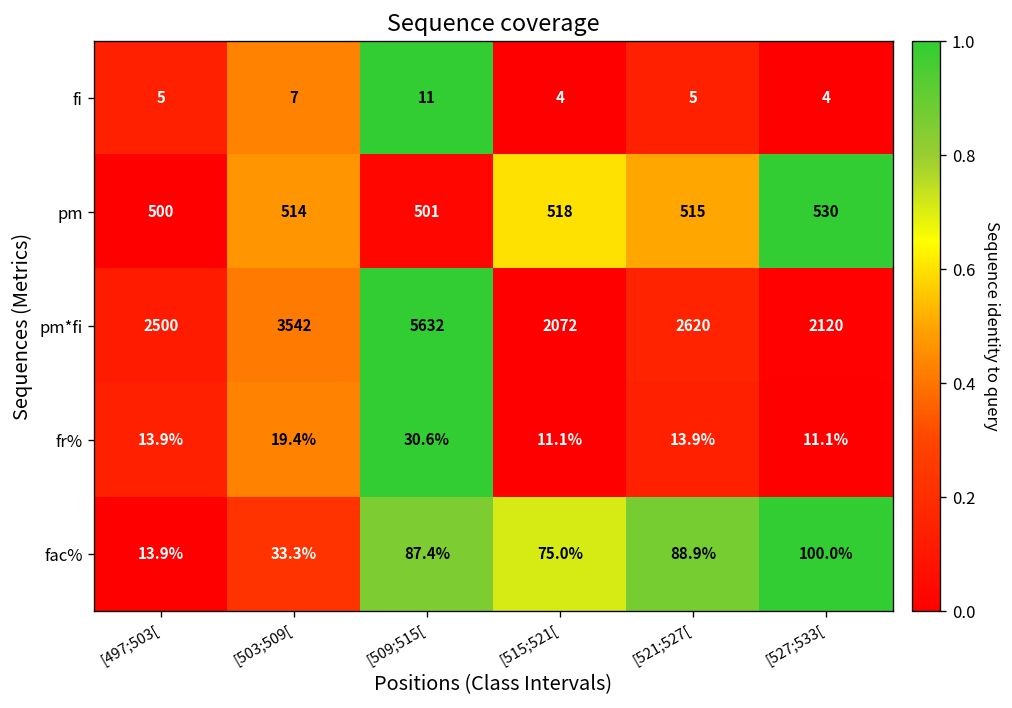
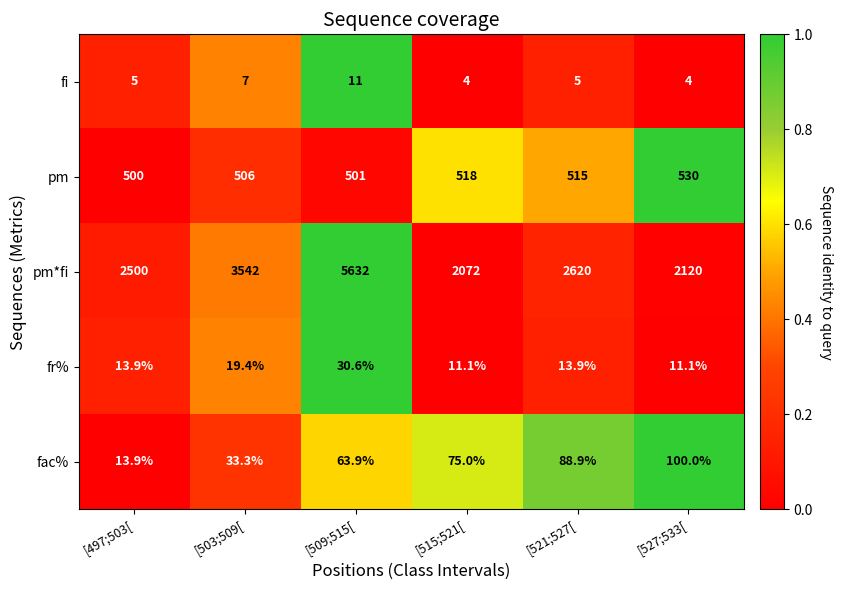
pm, [503;509[: 514 -> 506
fac%, [509;515[: 87.4% -> 63.9%
